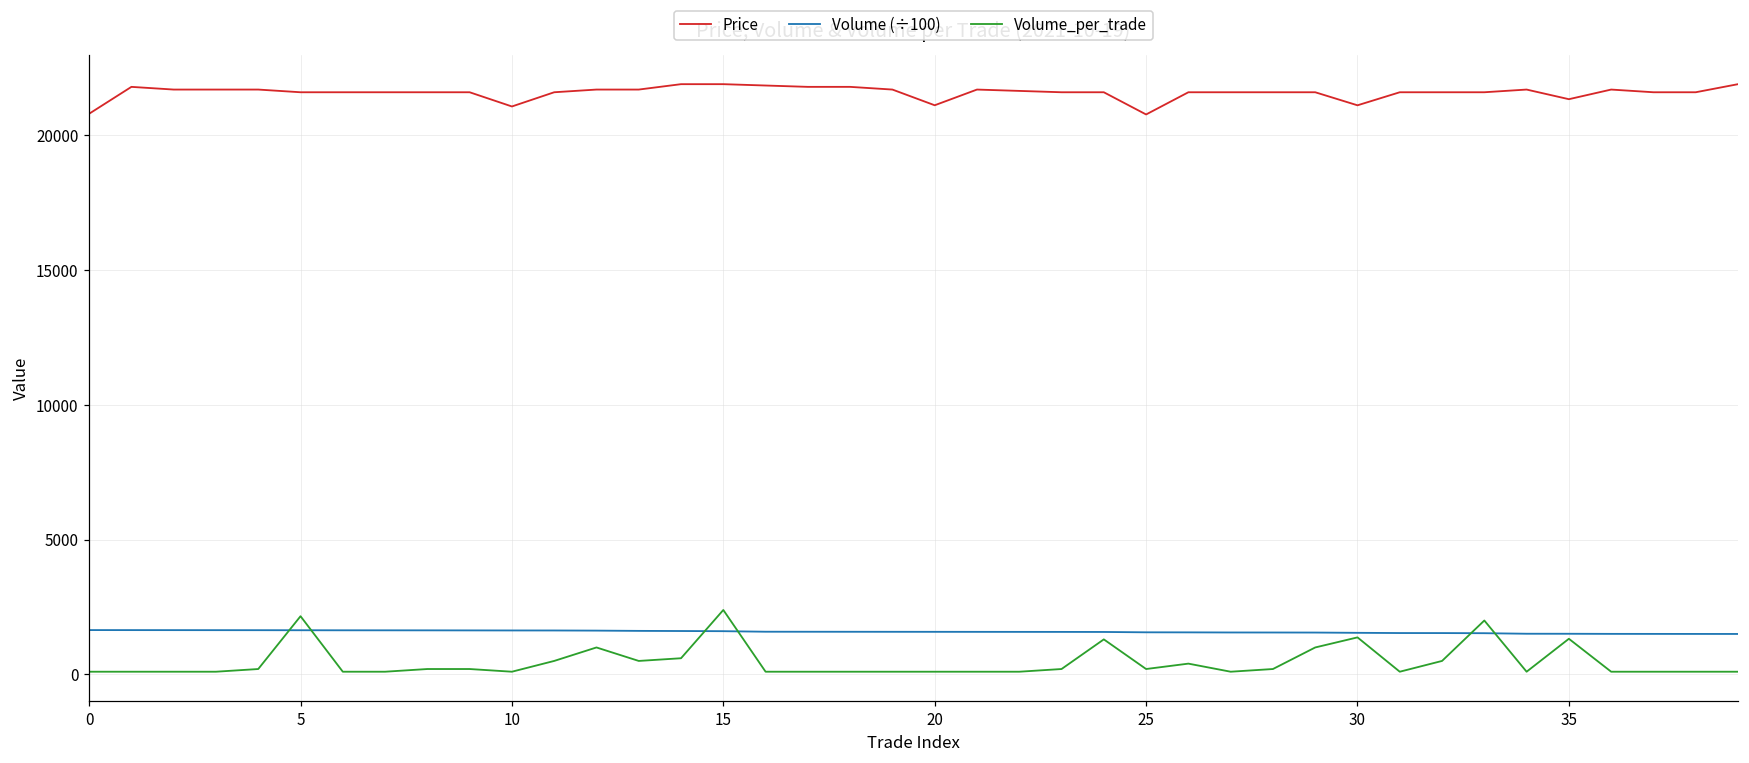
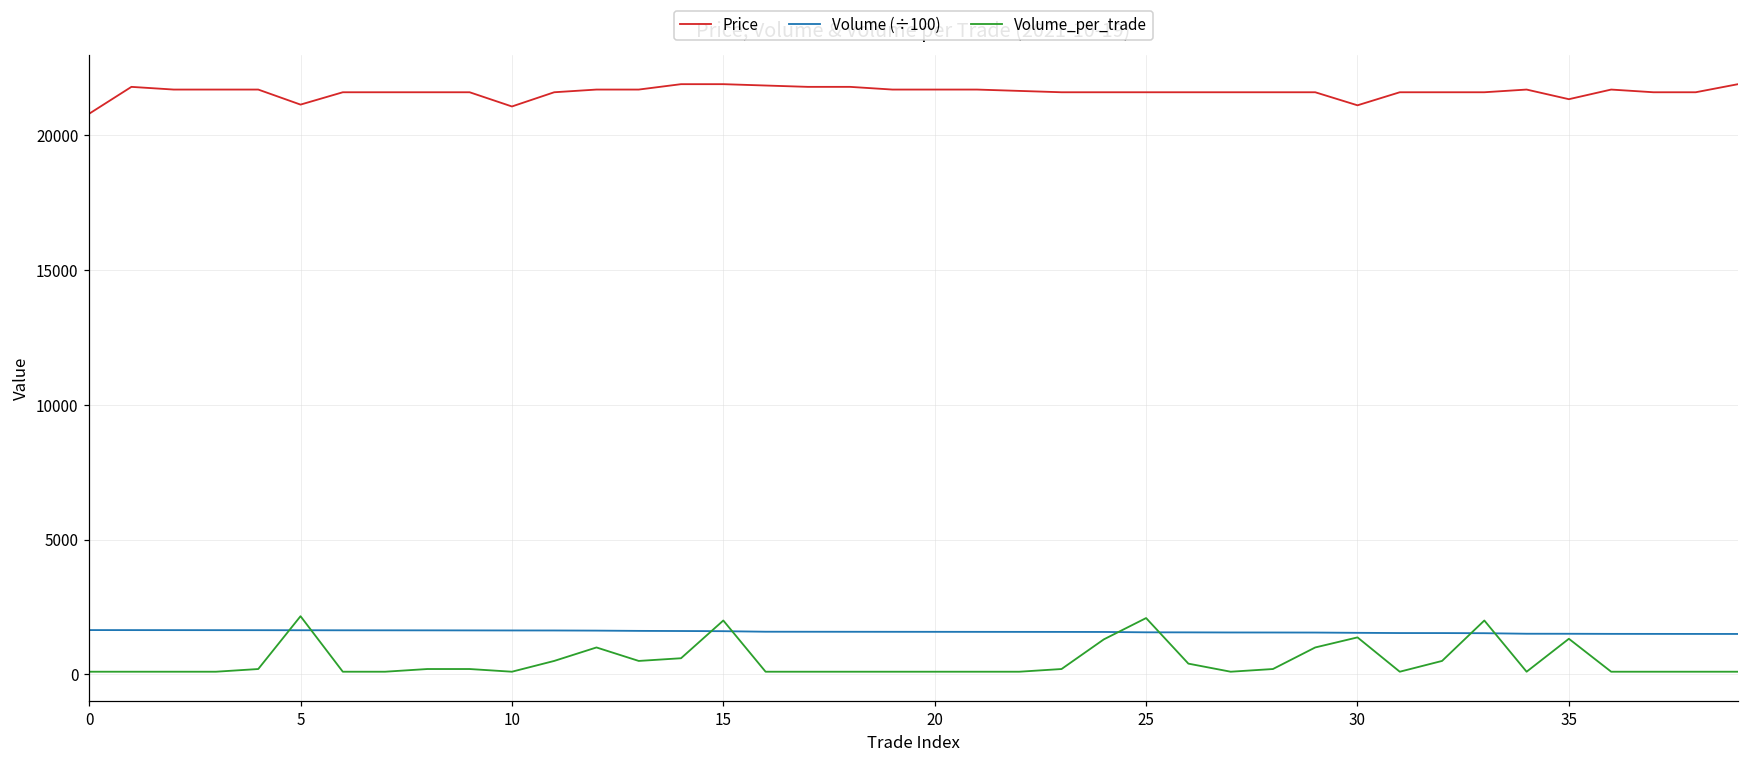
Price, 5: 21600 -> 21100
Volume_per_trade, 15: 2400 -> 2000
Price, 20: 21100 -> 21700
Price, 25: 20800 -> 21600
Volume_per_trade, 25: 200 -> 2100
